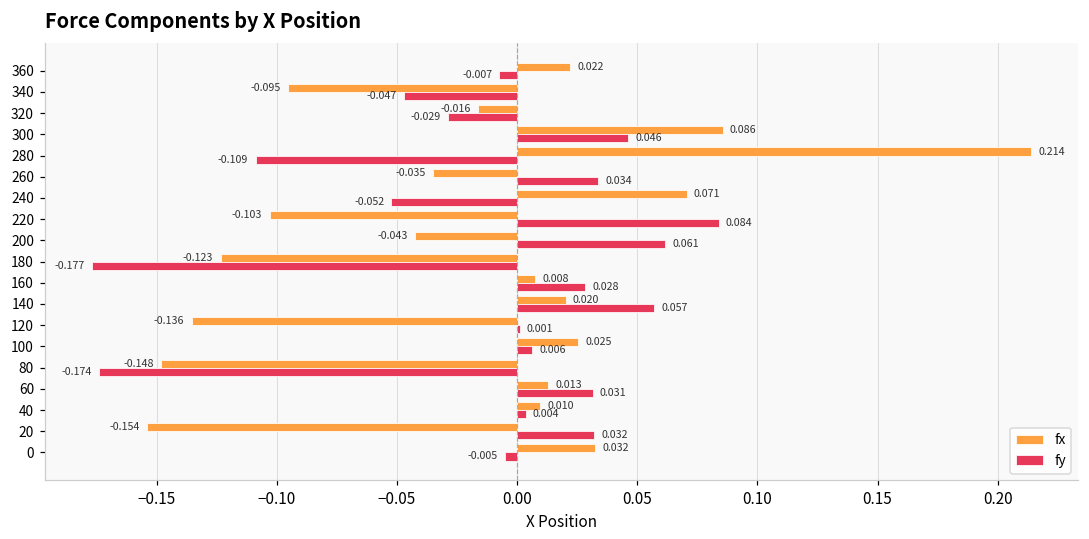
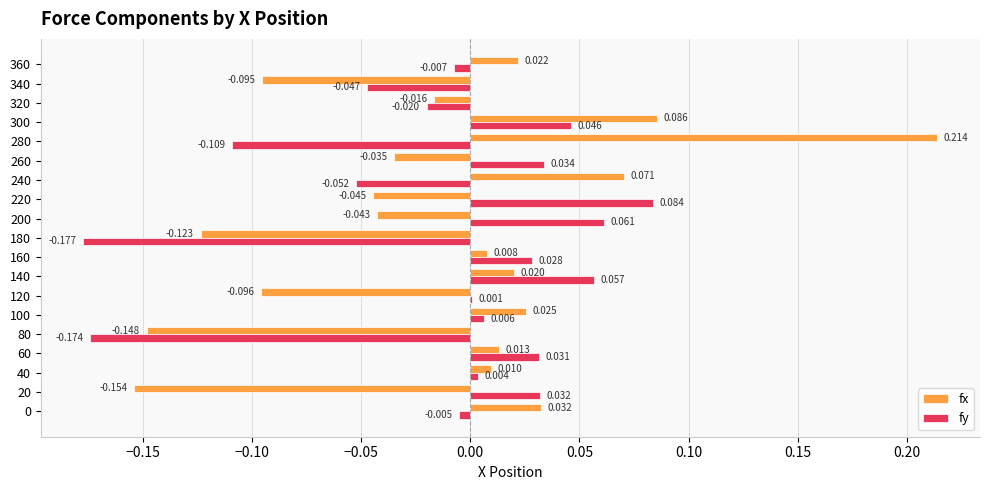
fy, 320: -0.029 -> -0.020
fx, 220: -0.103 -> -0.045
fx, 120: -0.136 -> -0.096
